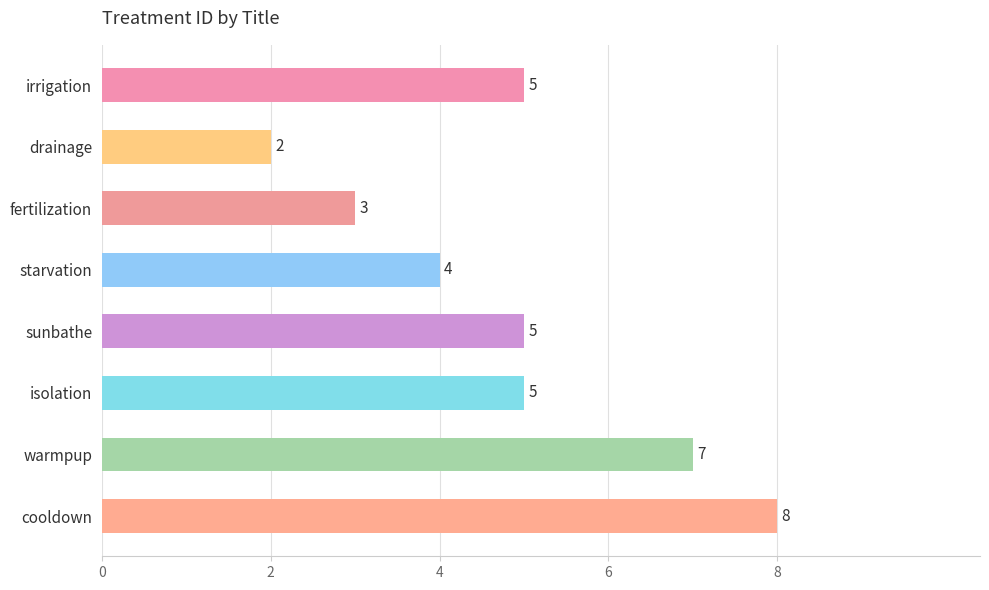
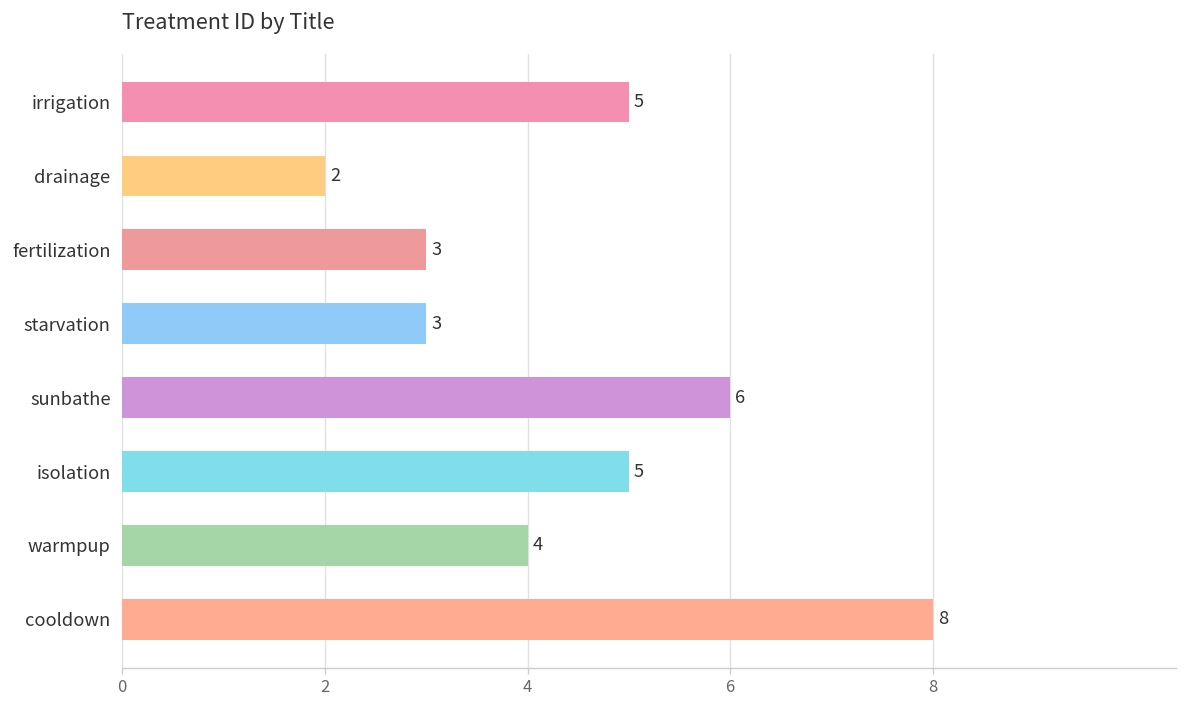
starvation: 4 -> 3
sunbathe: 5 -> 6
warmpup: 7 -> 4
